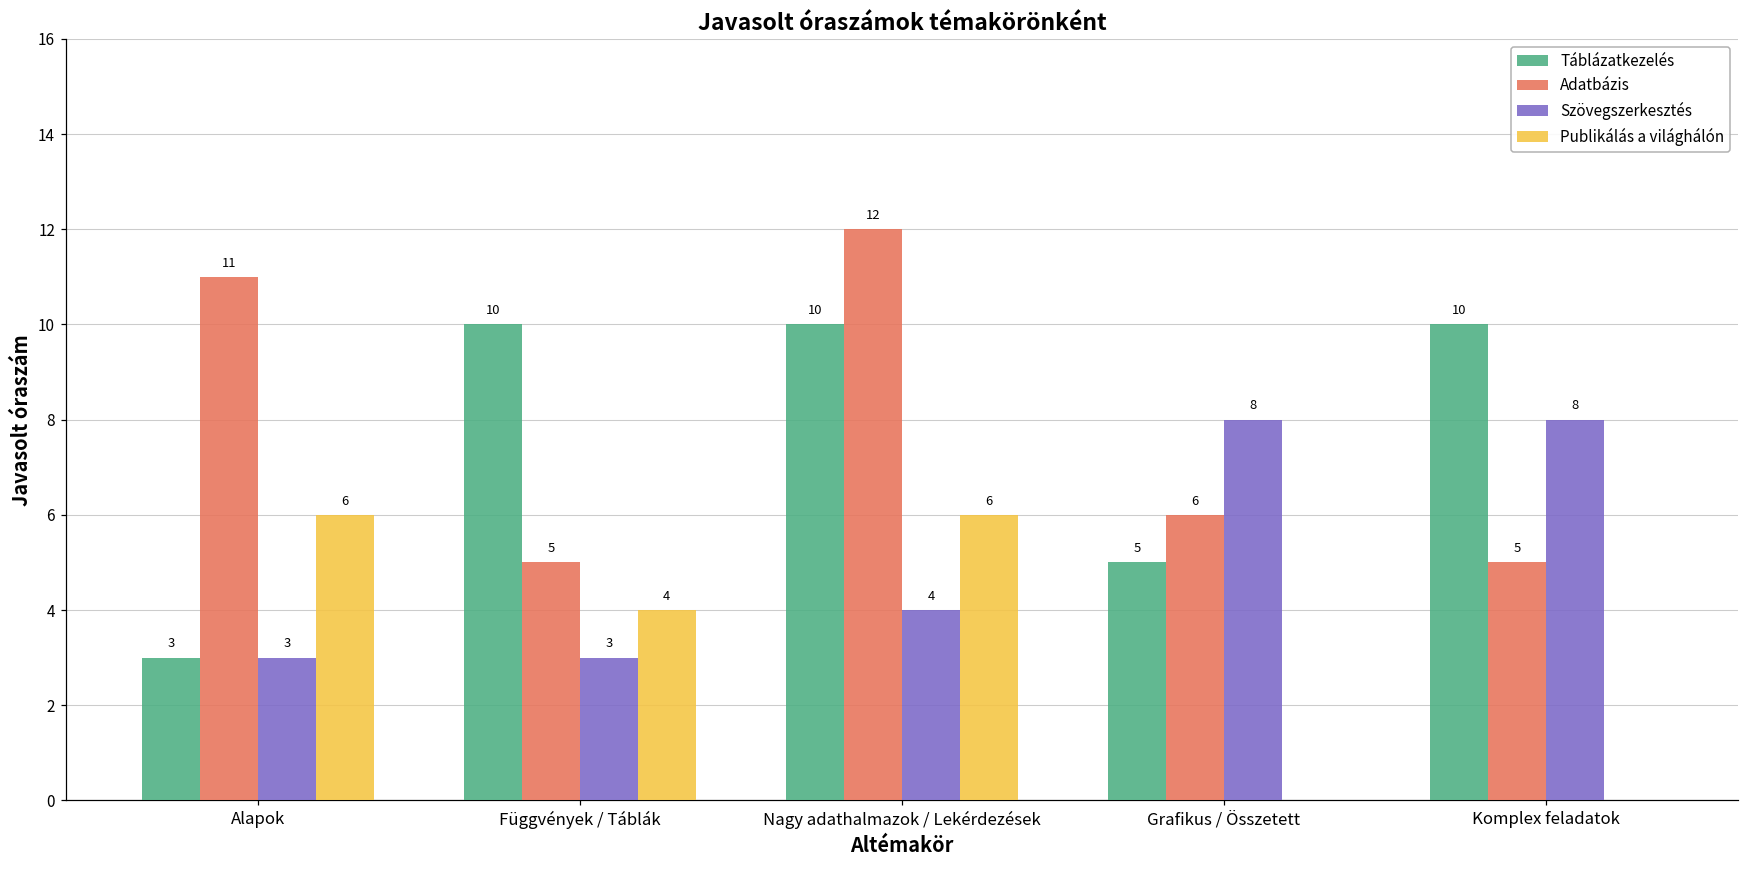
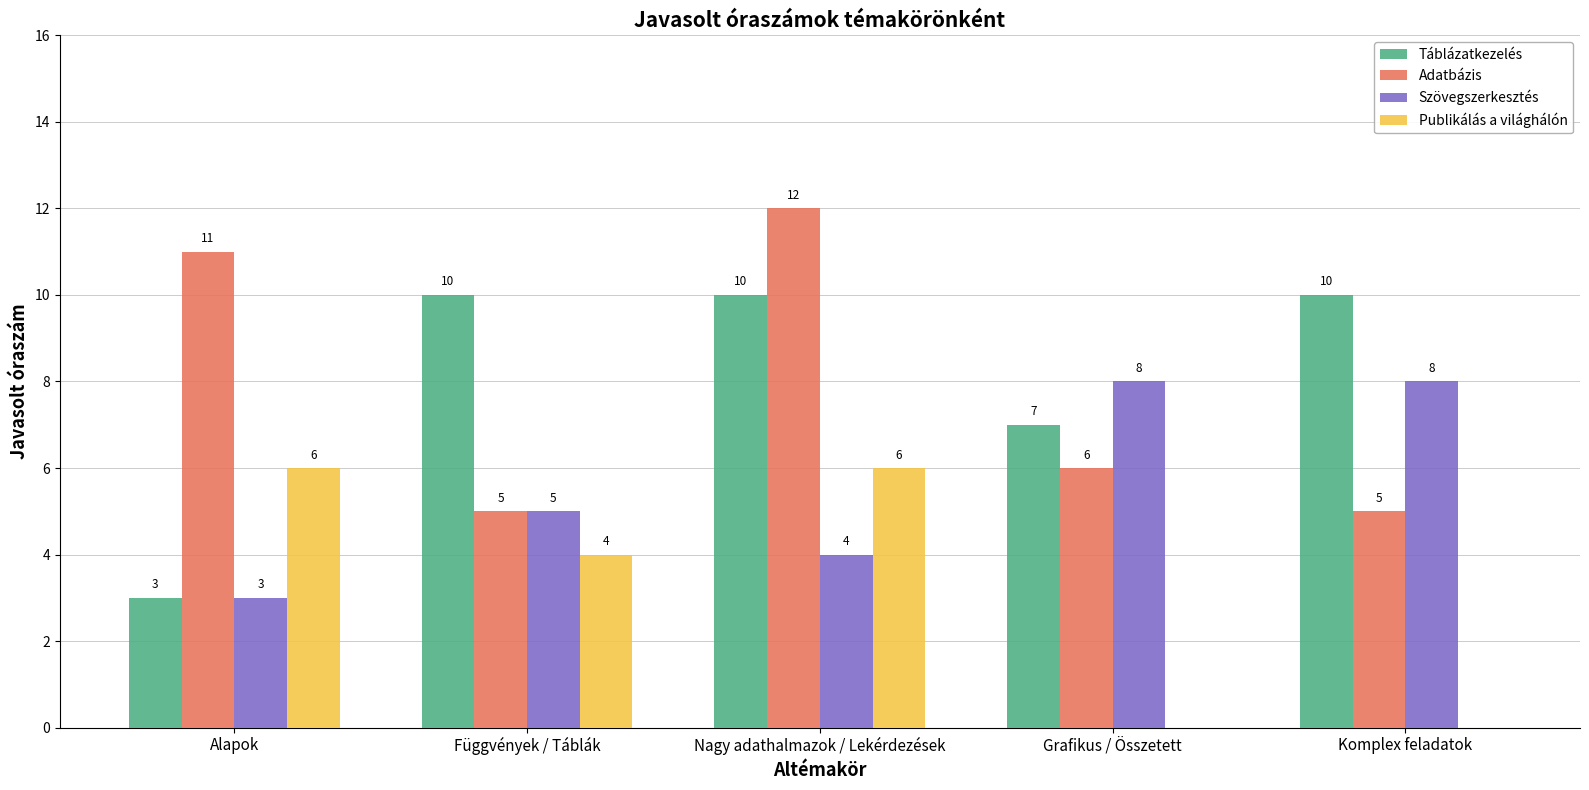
Szövegszerkesztés, Függvények / Táblák: 3 -> 5
Táblázatkezelés, Grafikus / Összetett: 5 -> 7
